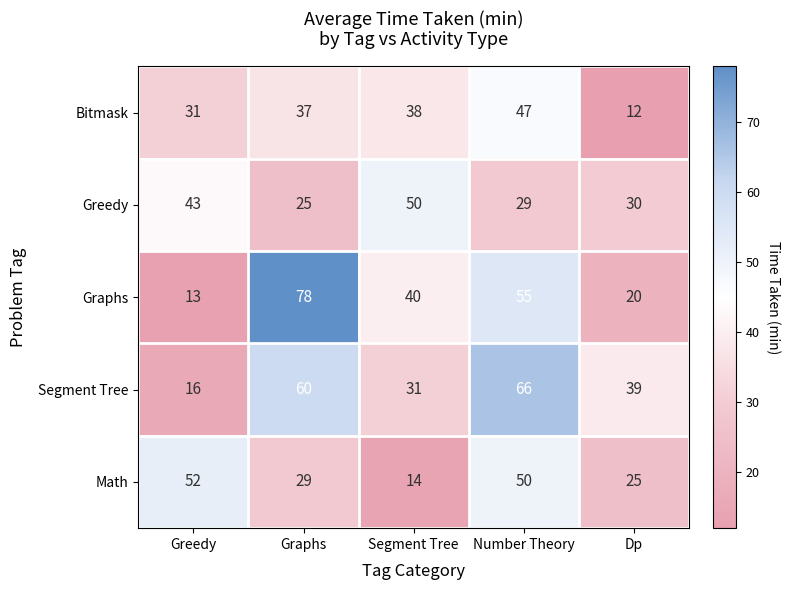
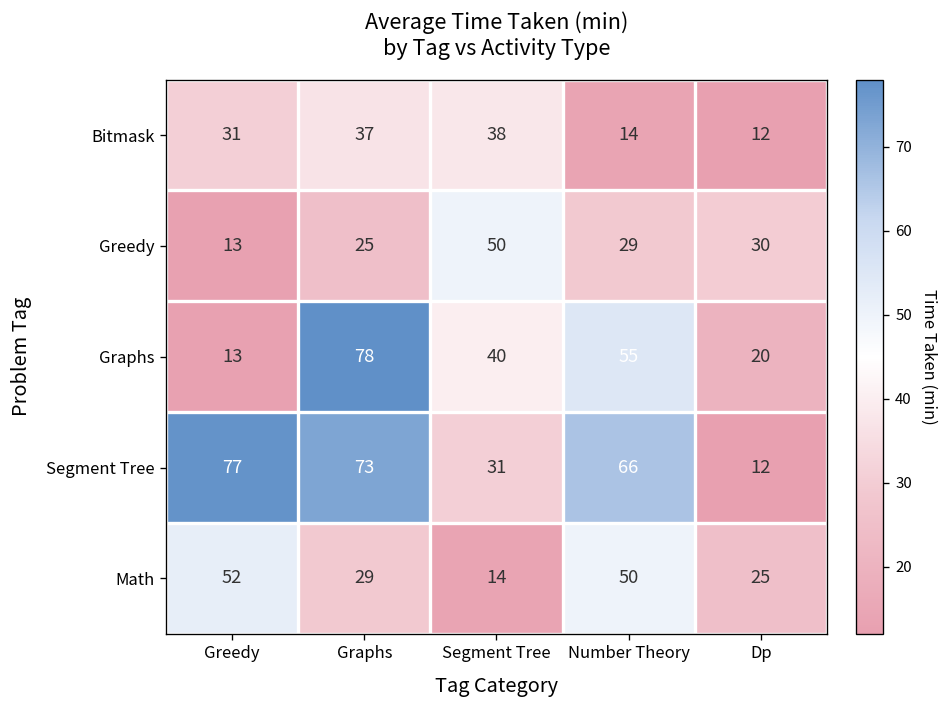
Bitmask, Number Theory: 47 -> 14
Greedy, Greedy: 43 -> 13
Segment Tree, Greedy: 16 -> 77
Segment Tree, Graphs: 60 -> 73
Segment Tree, Dp: 39 -> 12
